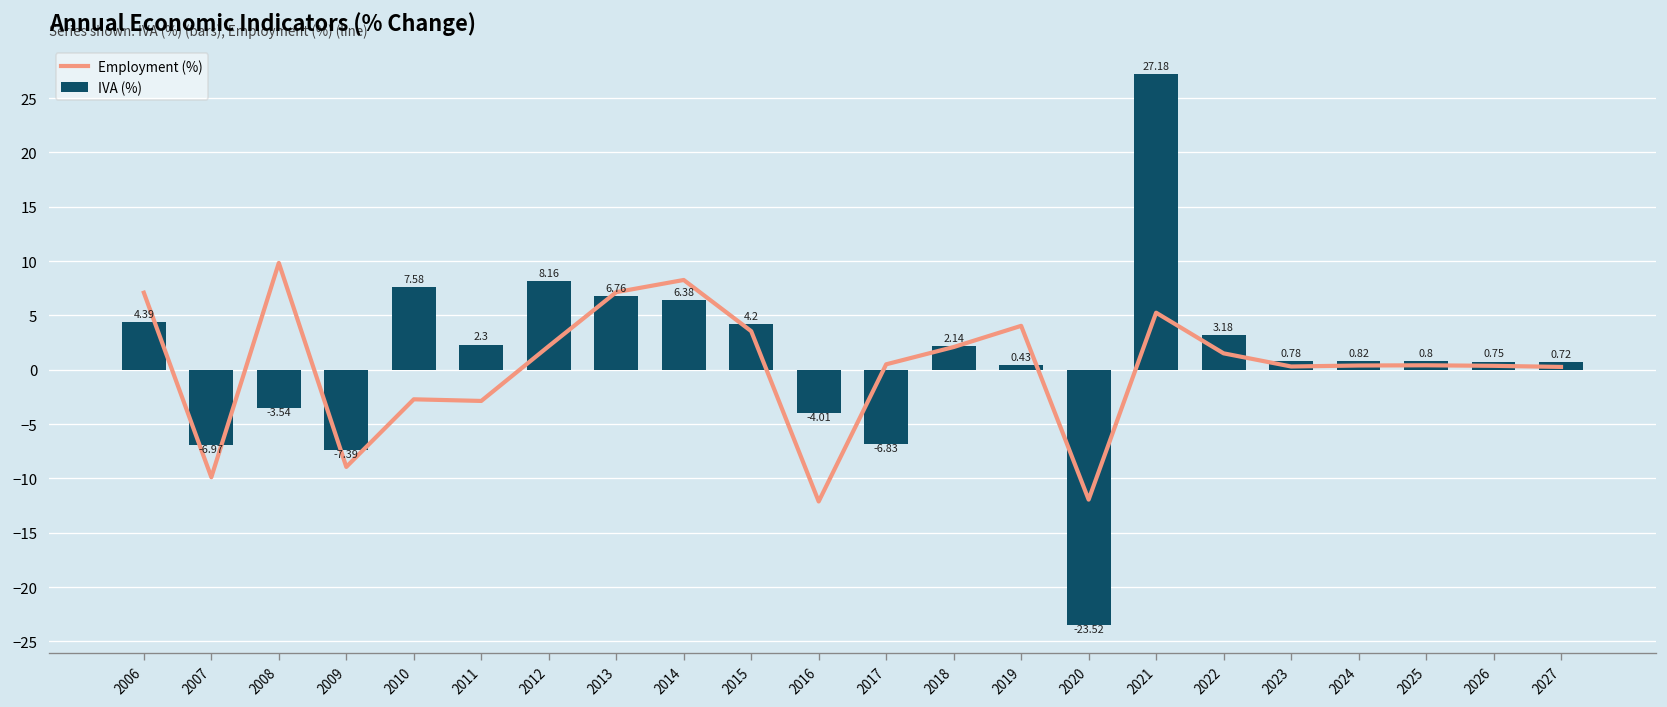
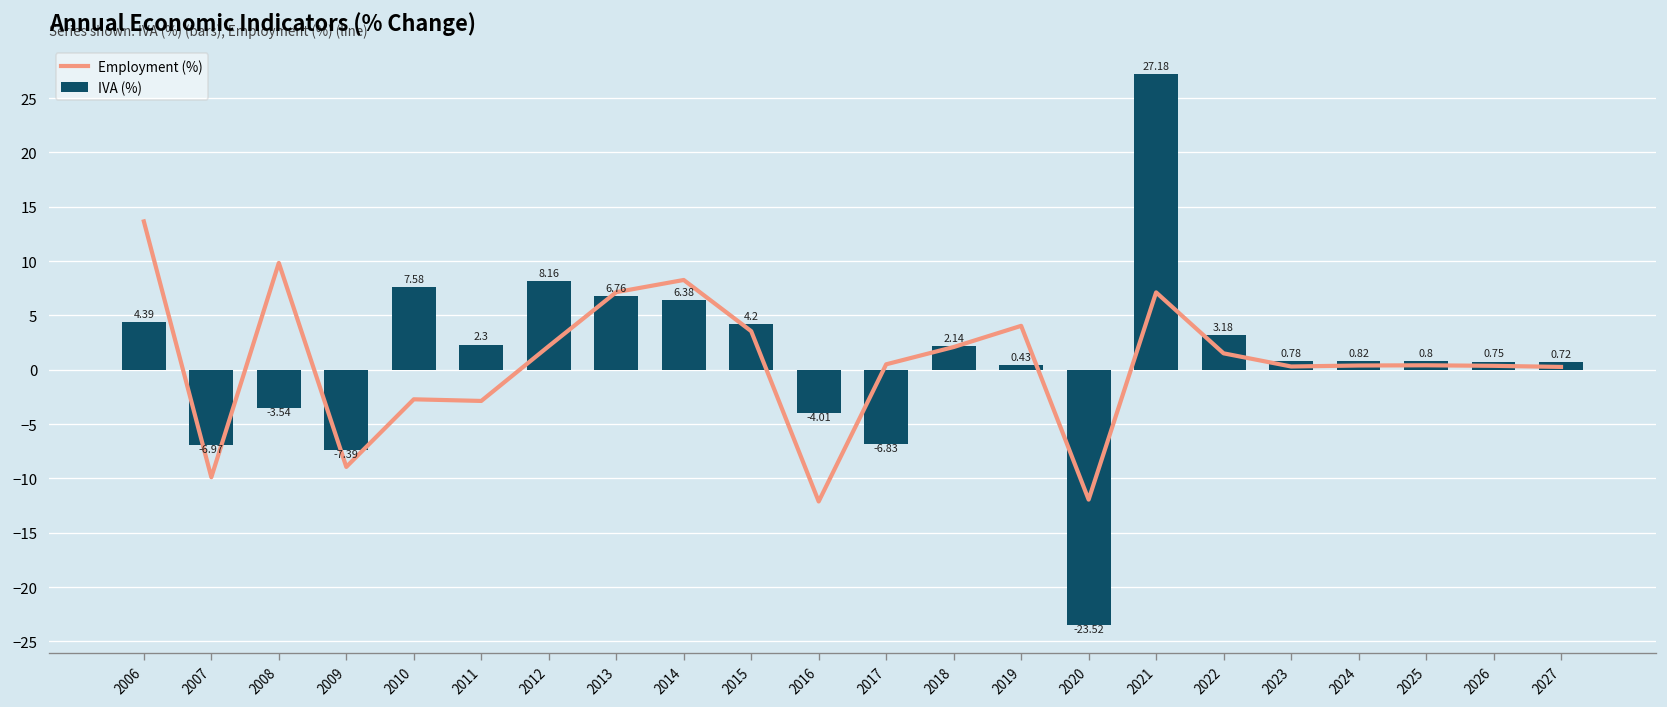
Employment (%), 2006: 7 -> 14
Employment (%), 2021: 5 -> 7
